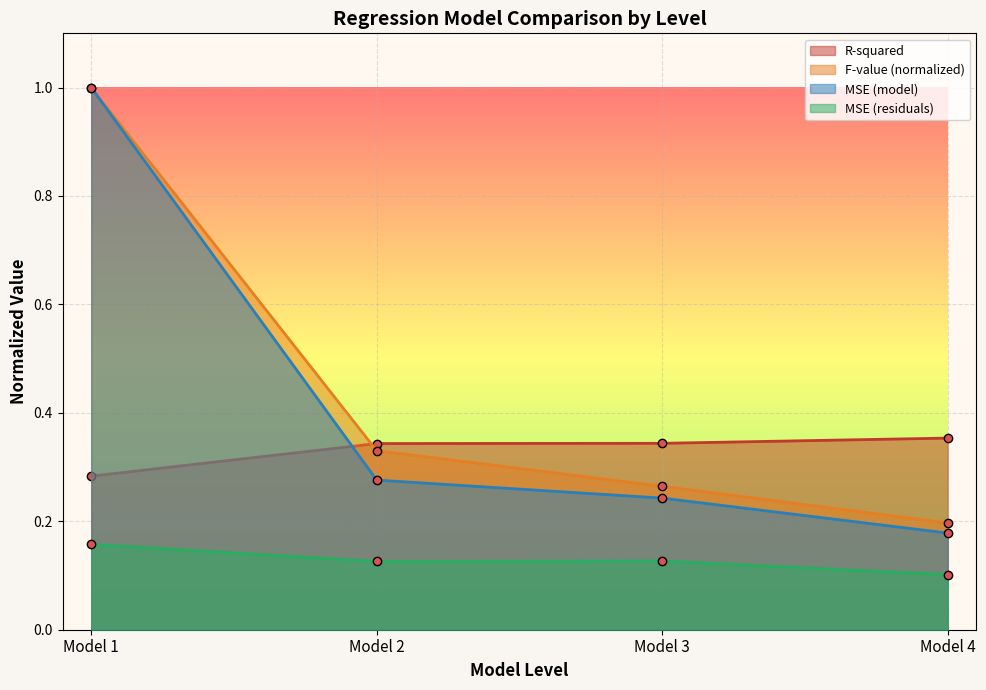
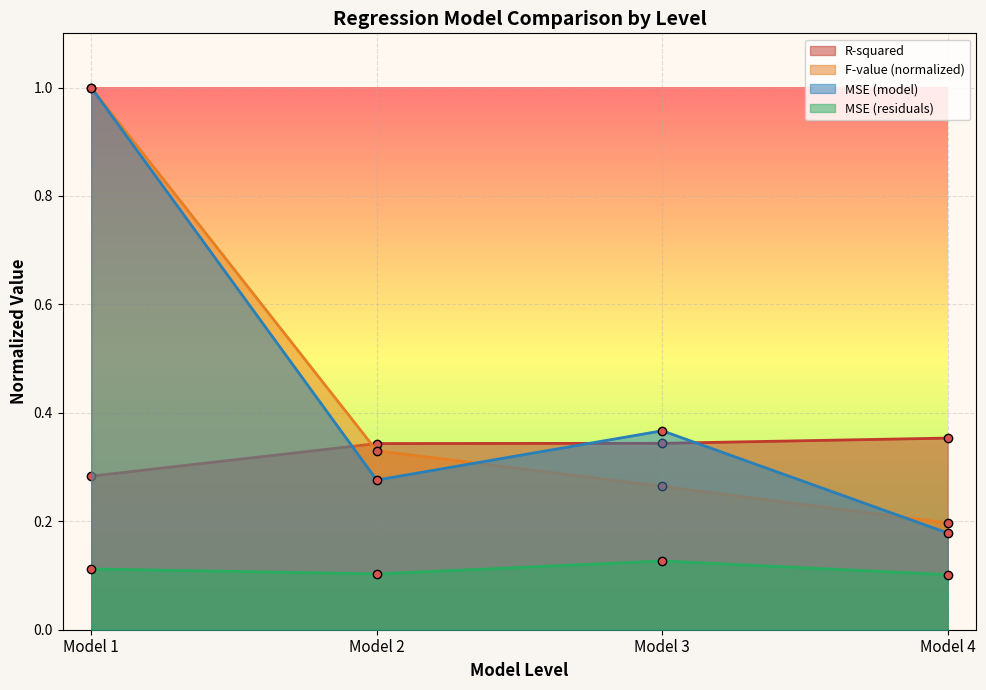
MSE (residuals), Model 1: 0.16 -> 0.11
MSE (residuals), Model 2: 0.13 -> 0.10
MSE (model), Model 3: 0.24 -> 0.37
